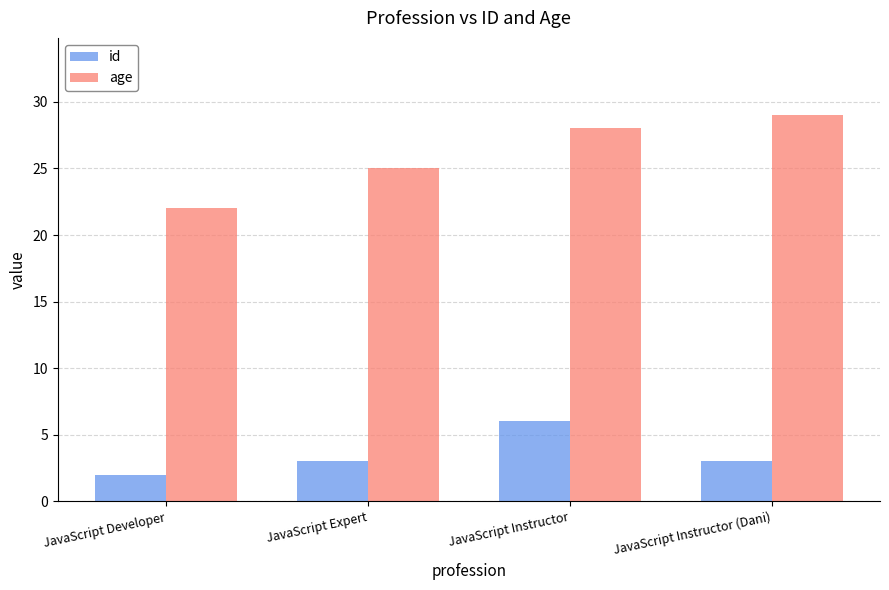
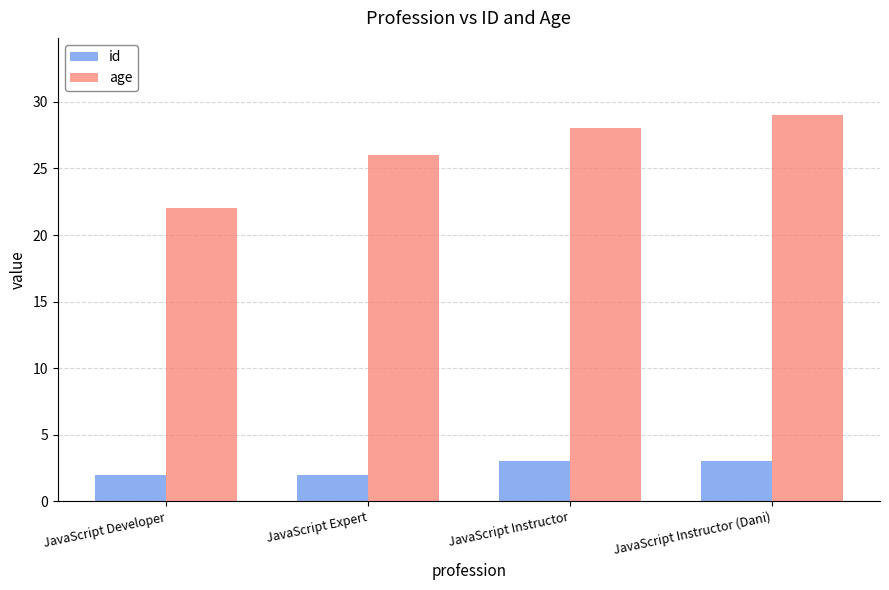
id, JavaScript Expert: 3 -> 2
age, JavaScript Expert: 25 -> 26
id, JavaScript Instructor: 6 -> 3
